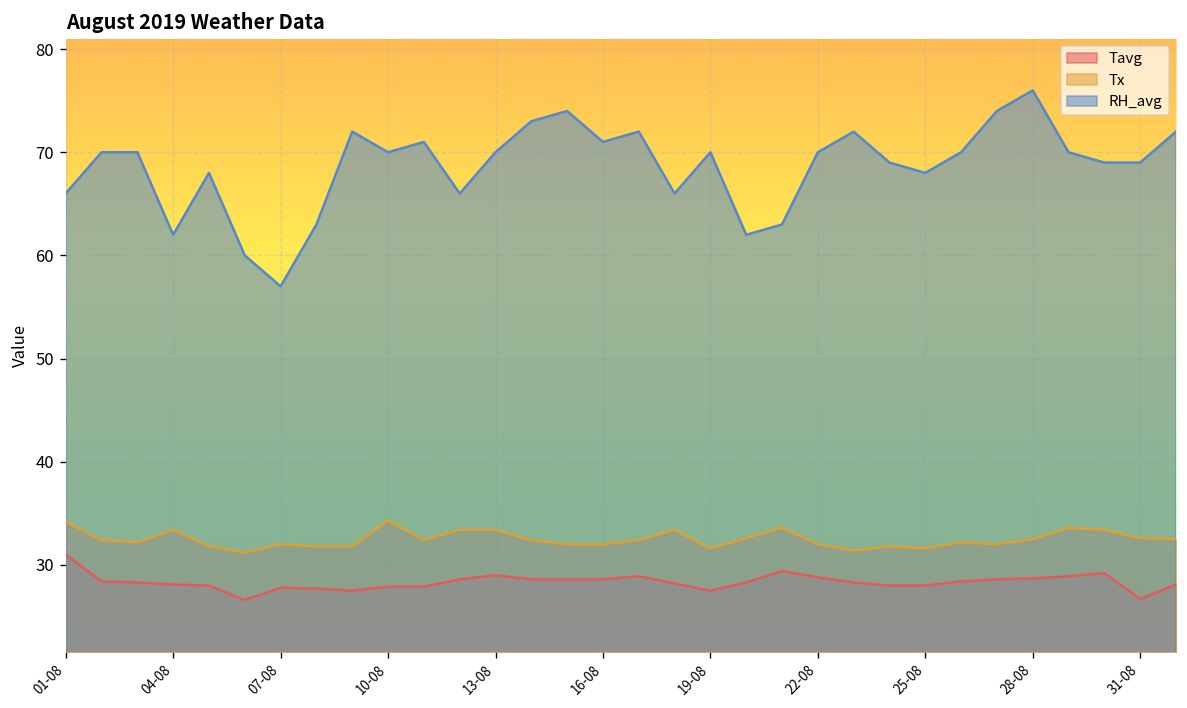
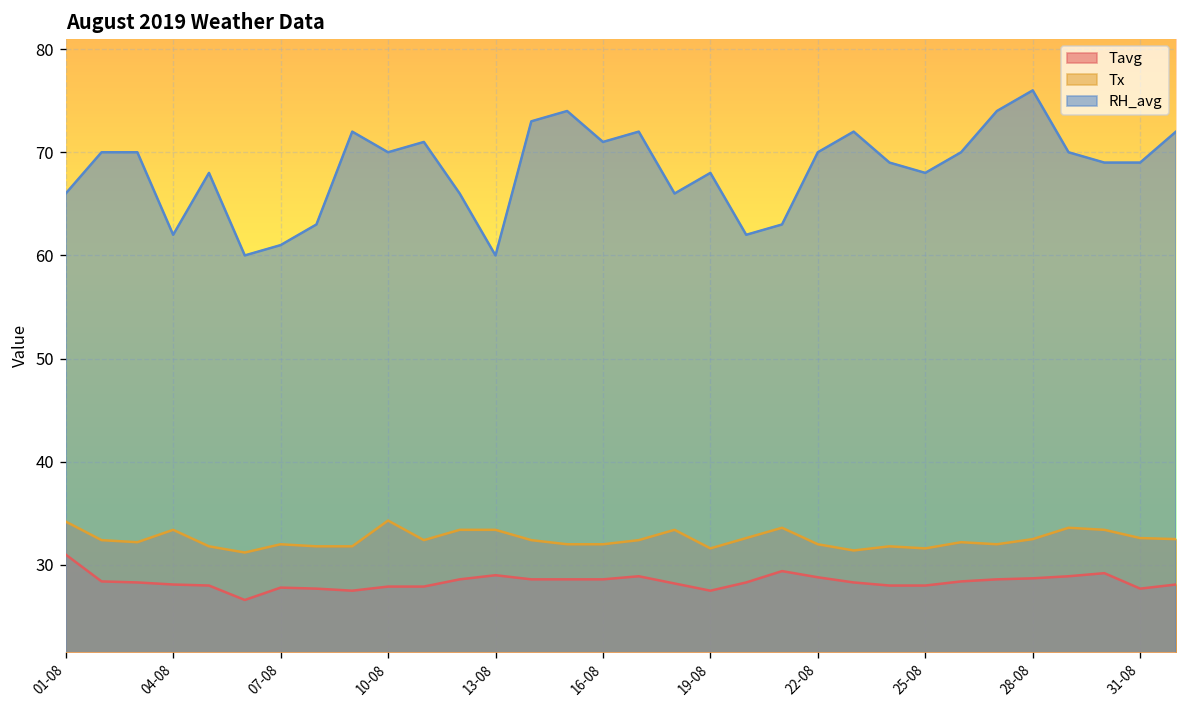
RH_avg, 07-08: 57 -> 61
RH_avg, 13-08: 70 -> 60
RH_avg, 19-08: 70 -> 68
Tavg, 31-08: 27 -> 28
